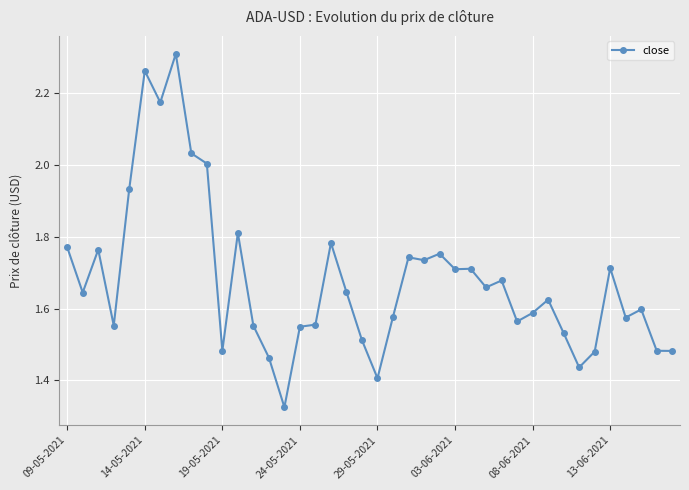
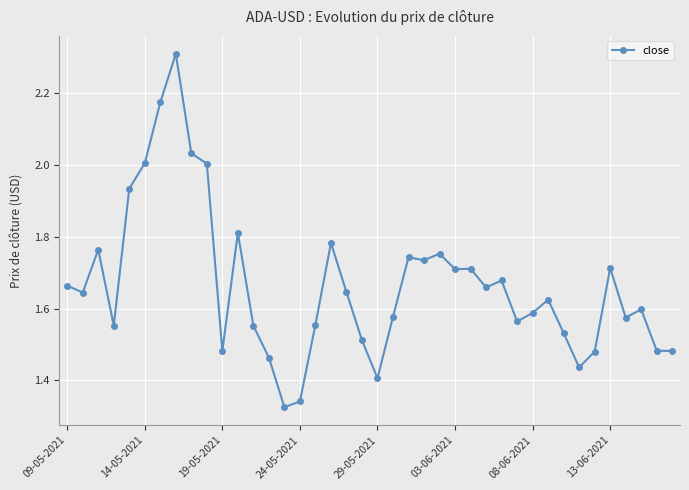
09-05-2021: 1.77 -> 1.66
14-05-2021: 2.26 -> 2.00
24-05-2021: 1.55 -> 1.34
